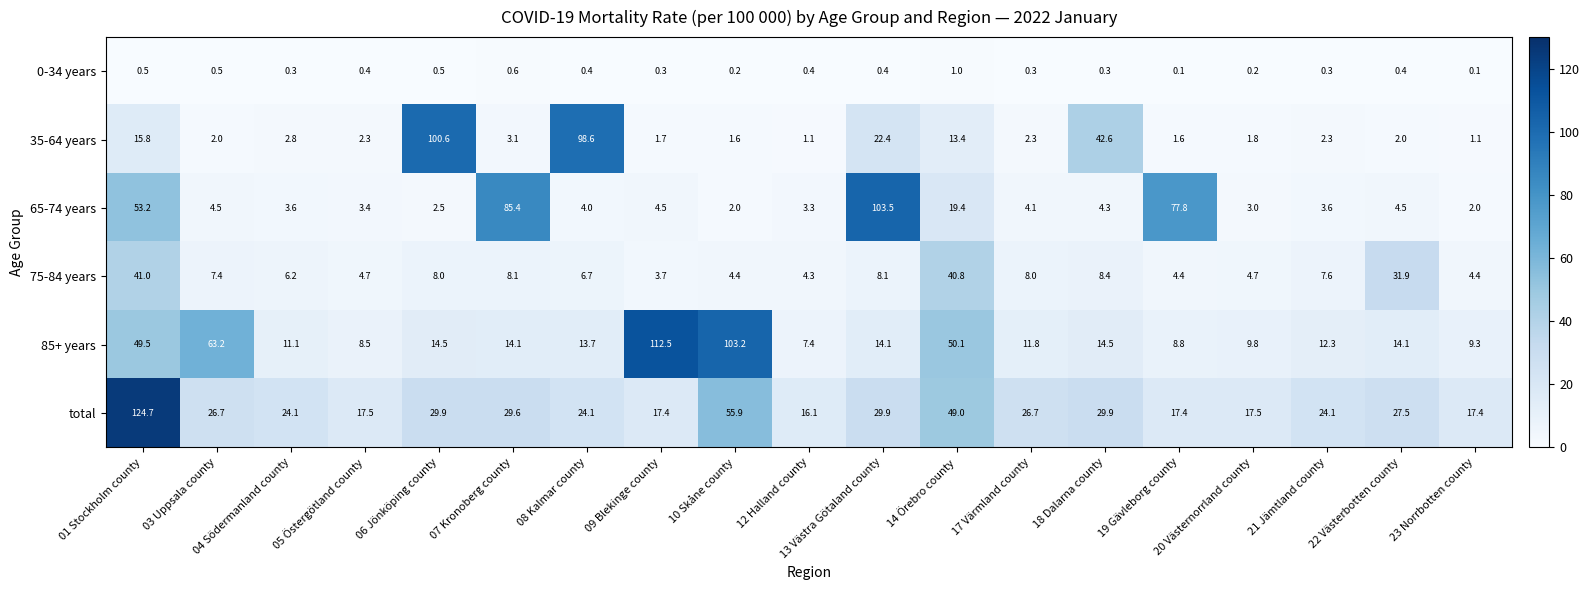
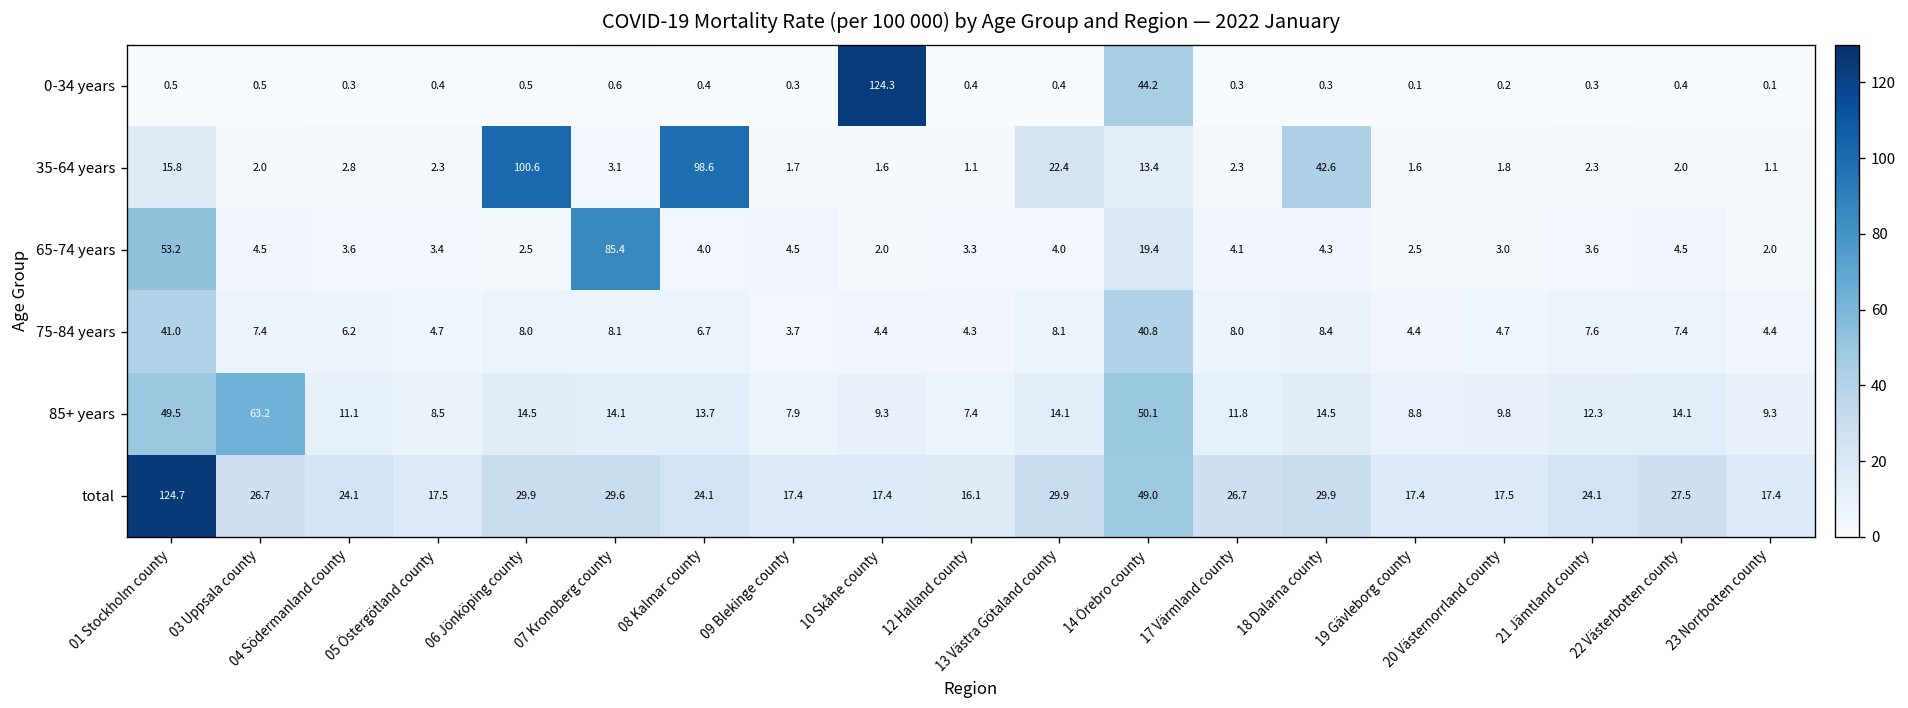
0-34 years, 10 Skåne county: 0.2 -> 124.3
0-34 years, 14 Örebro county: 1.0 -> 44.2
65-74 years, 13 Västra Götaland county: 103.5 -> 4.0
65-74 years, 19 Gävleborg county: 77.8 -> 2.5
75-84 years, 22 Västerbotten county: 31.9 -> 7.4
85+ years, 09 Blekinge county: 112.5 -> 7.9
85+ years, 10 Skåne county: 103.2 -> 9.3
total, 10 Skåne county: 55.9 -> 17.4
